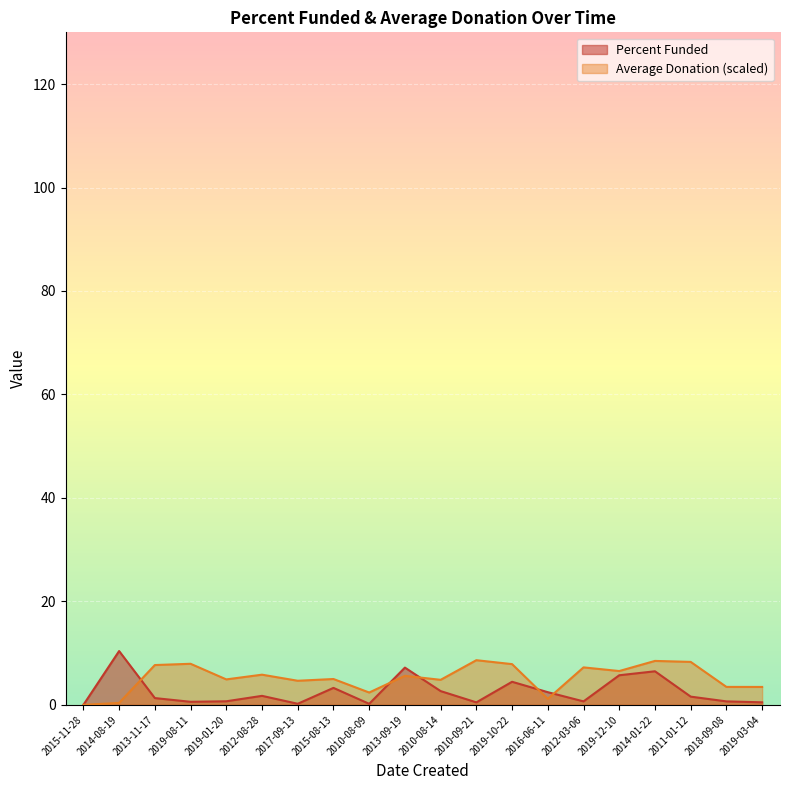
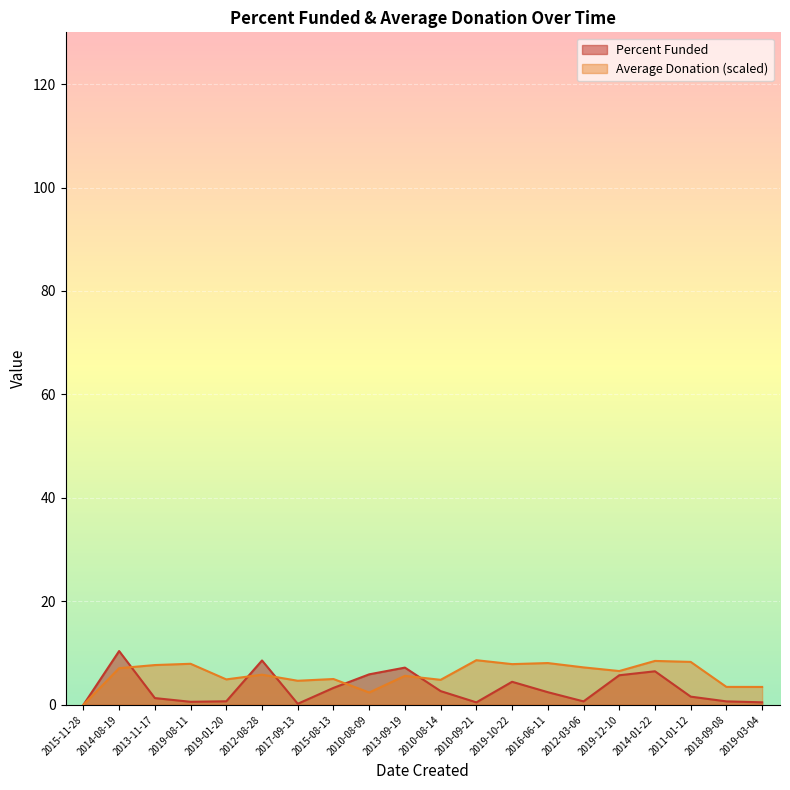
Average Donation (scaled), 2014-08-19: 0 -> 7
Percent Funded, 2012-08-28: 2 -> 9
Percent Funded, 2010-08-09: 0 -> 6
Average Donation (scaled), 2016-06-11: 1 -> 8
